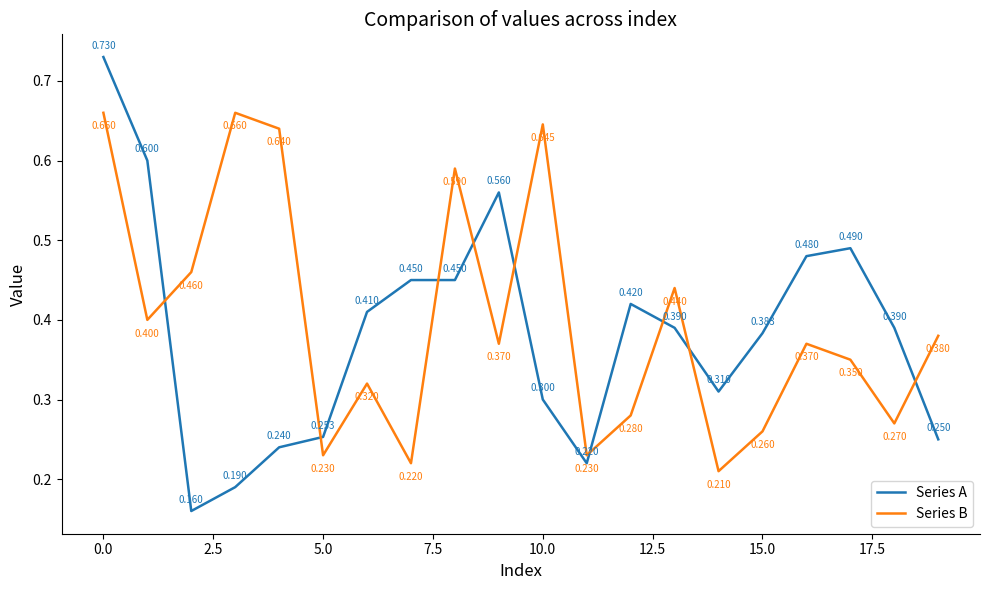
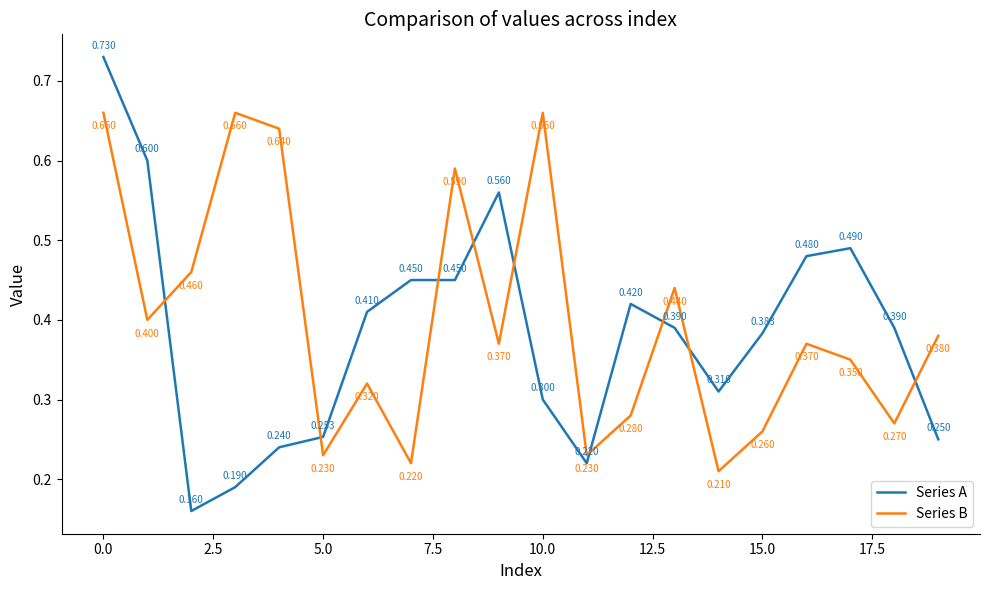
Series B, 10.0: 0.645 -> 0.660
